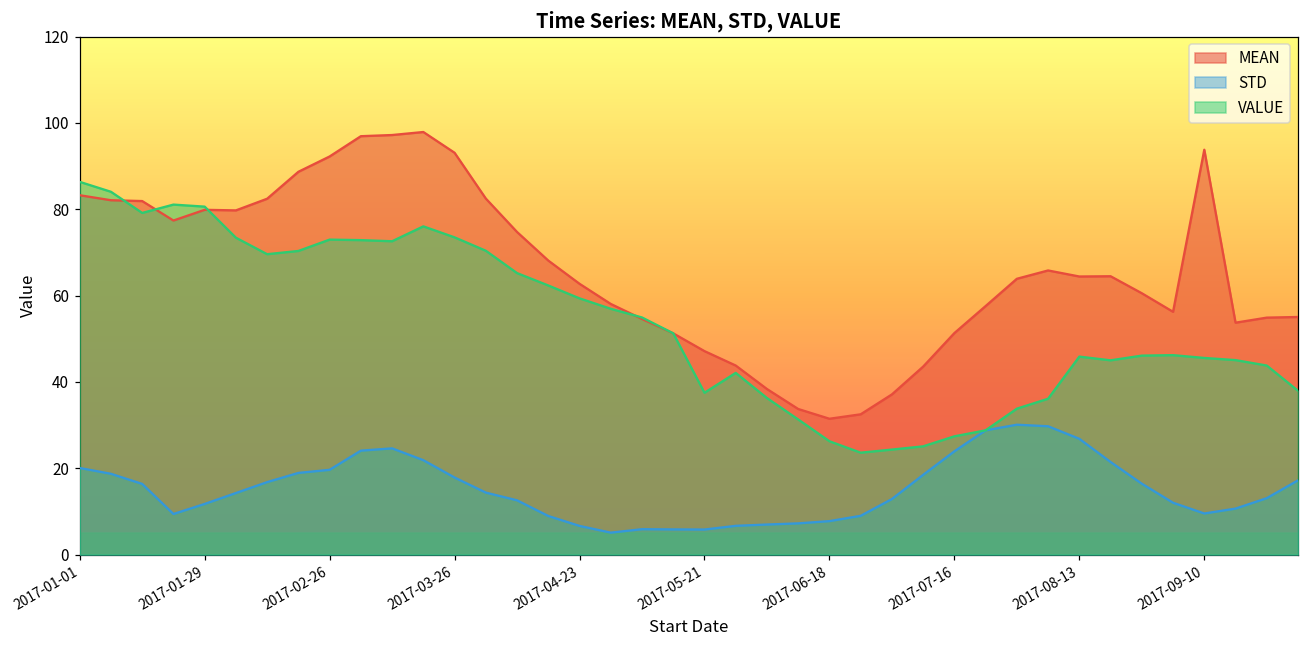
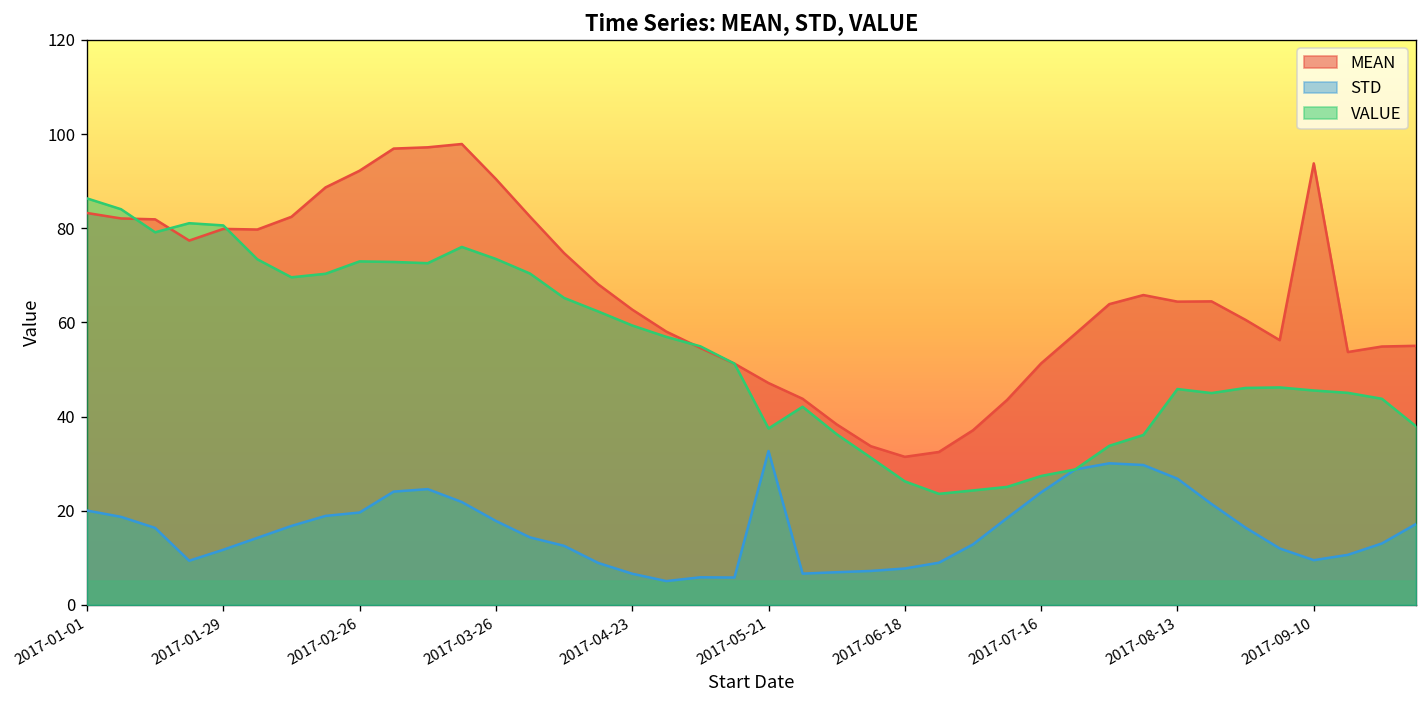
MEAN, 2017-03-26: 93 -> 90
STD, 2017-05-21: 6 -> 33
